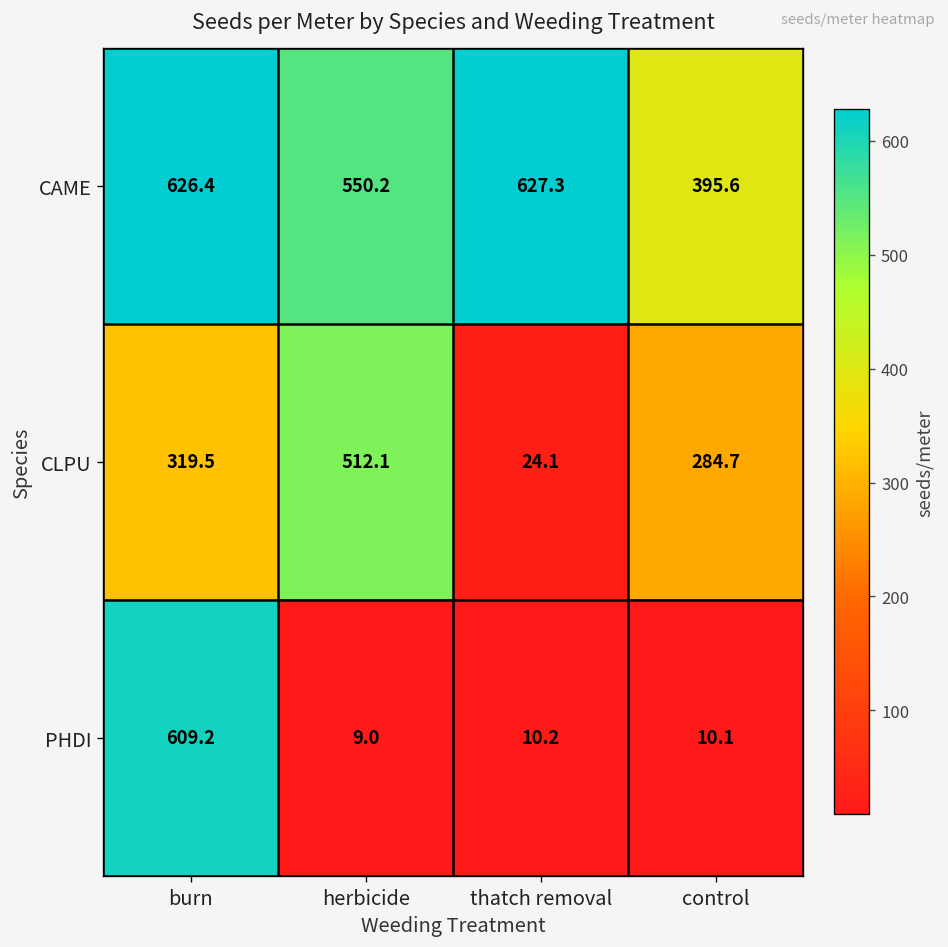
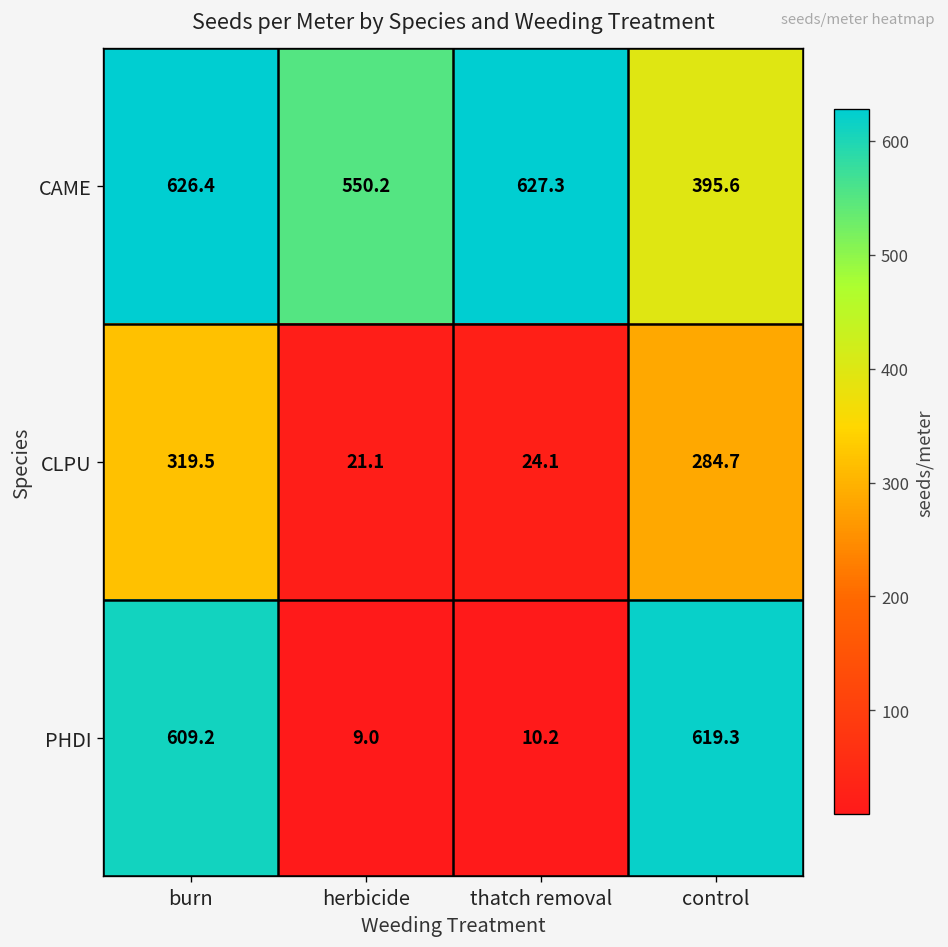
CLPU, herbicide: 512.1 -> 21.1
PHDI, control: 10.1 -> 619.3
